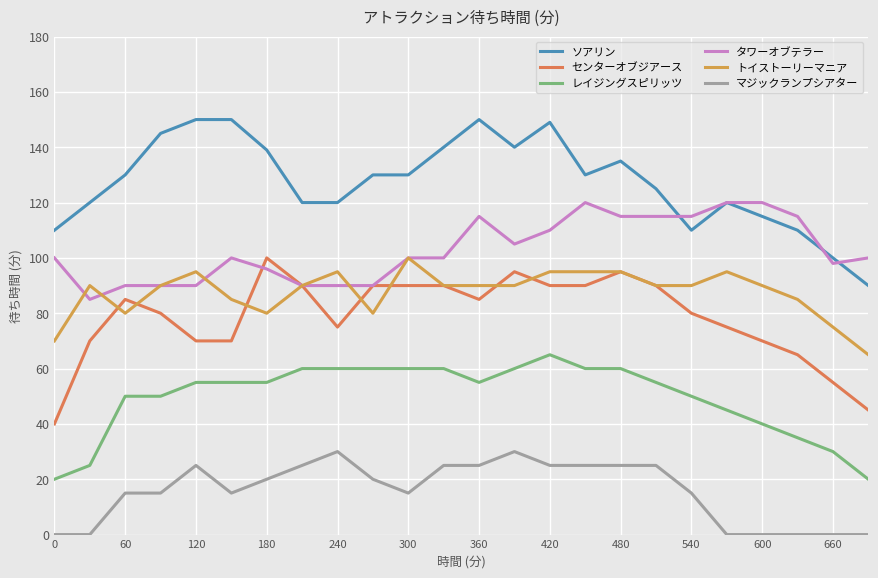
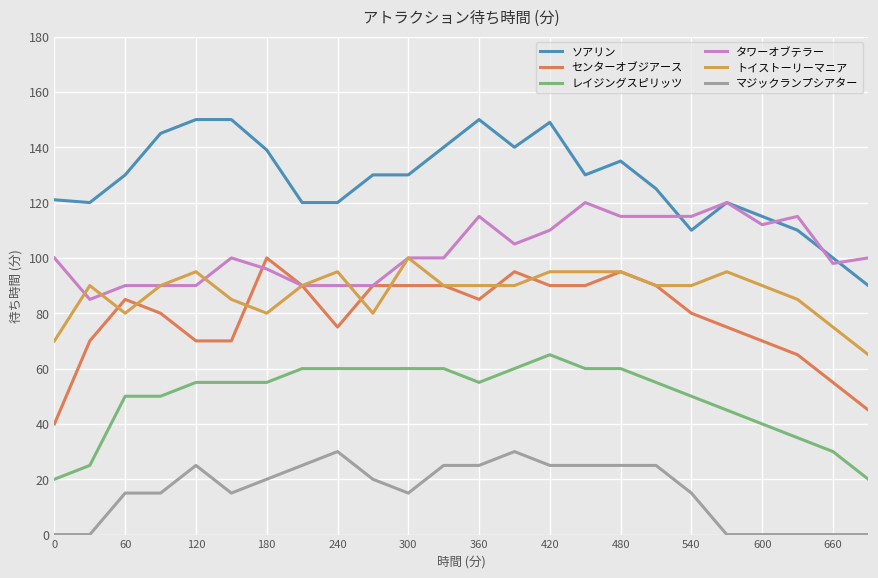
ソアリン, 0: 110 -> 121
タワーオブテラー, 600: 120 -> 112
